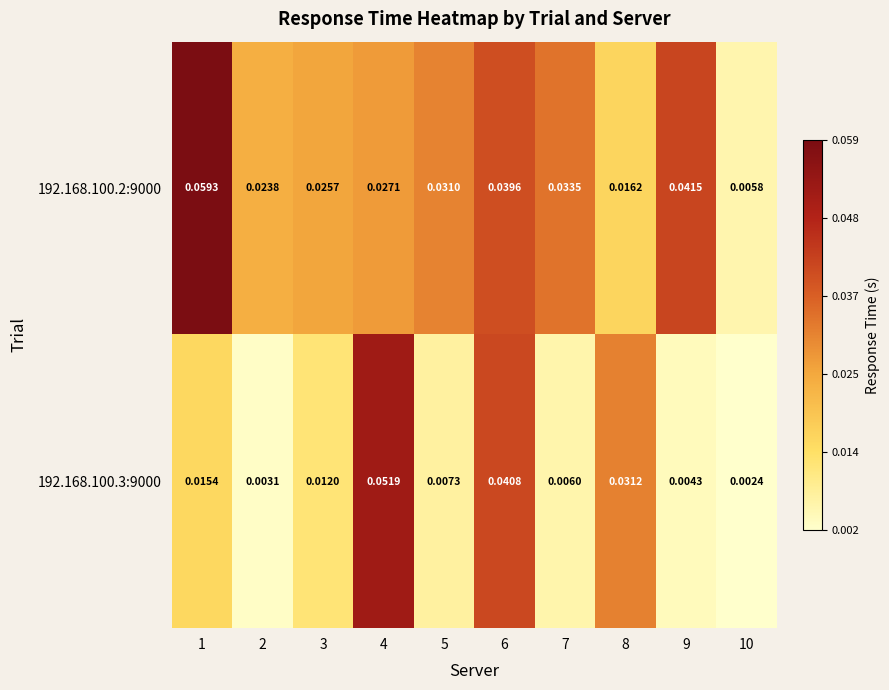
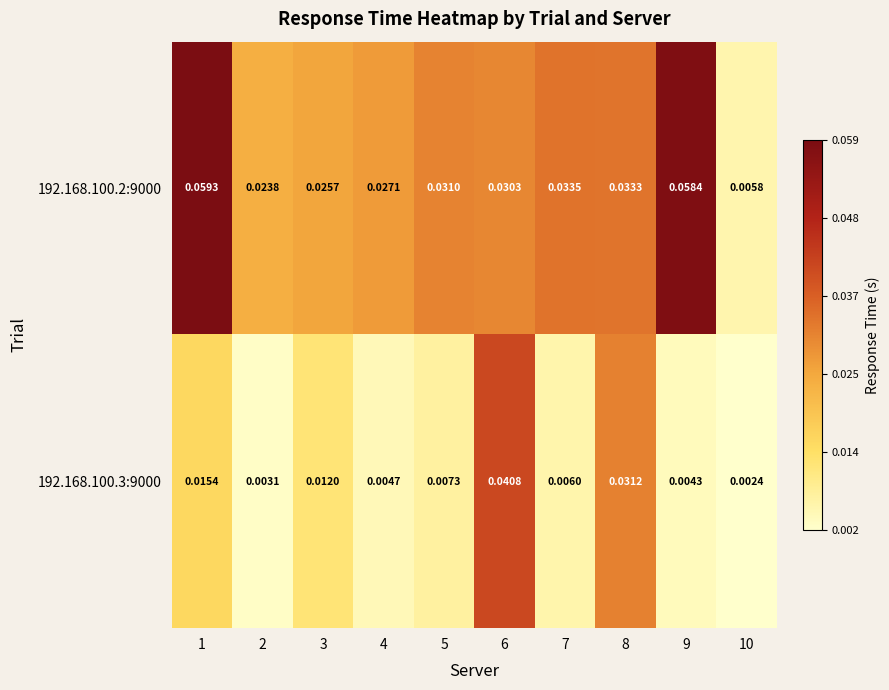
192.168.100.2:9000, 6: 0.0396 -> 0.0303
192.168.100.2:9000, 8: 0.0162 -> 0.0333
192.168.100.2:9000, 9: 0.0415 -> 0.0584
192.168.100.3:9000, 4: 0.0519 -> 0.0047
